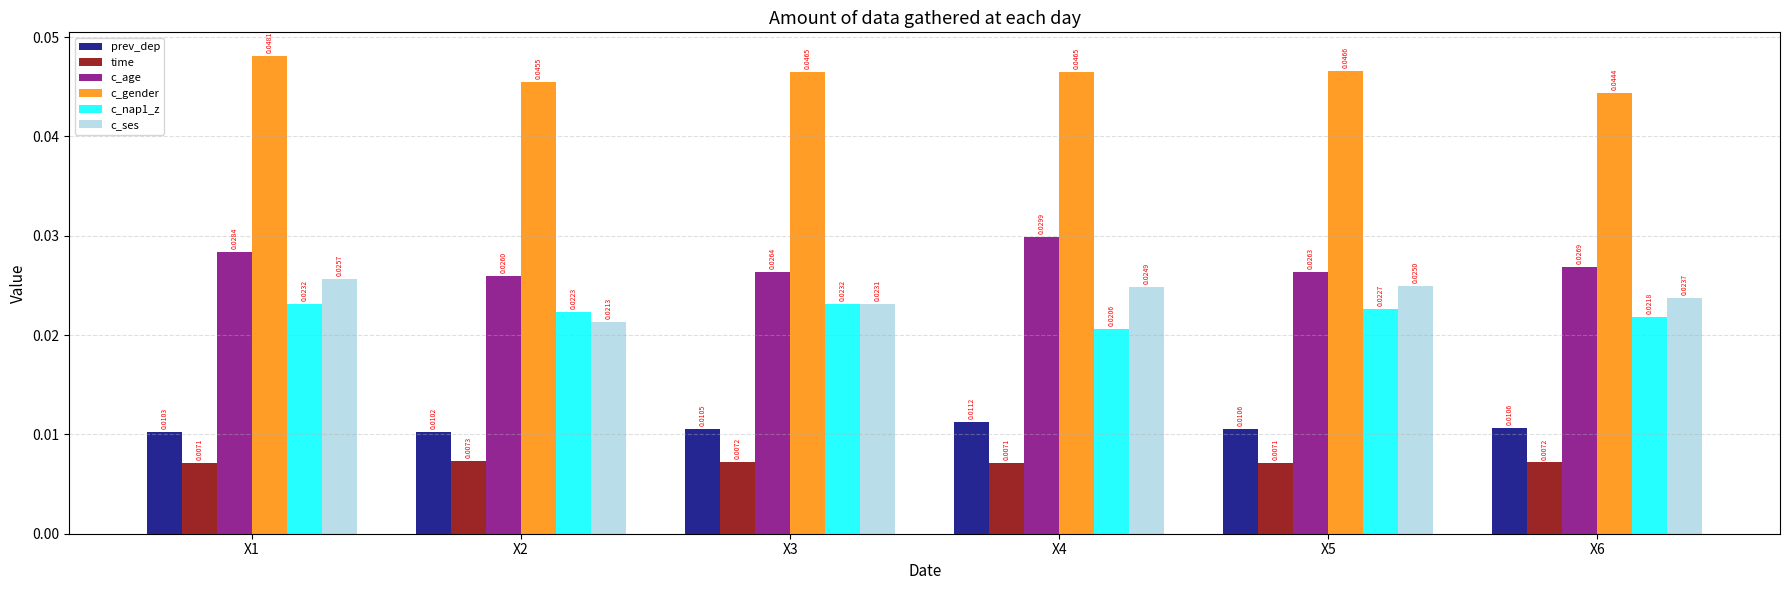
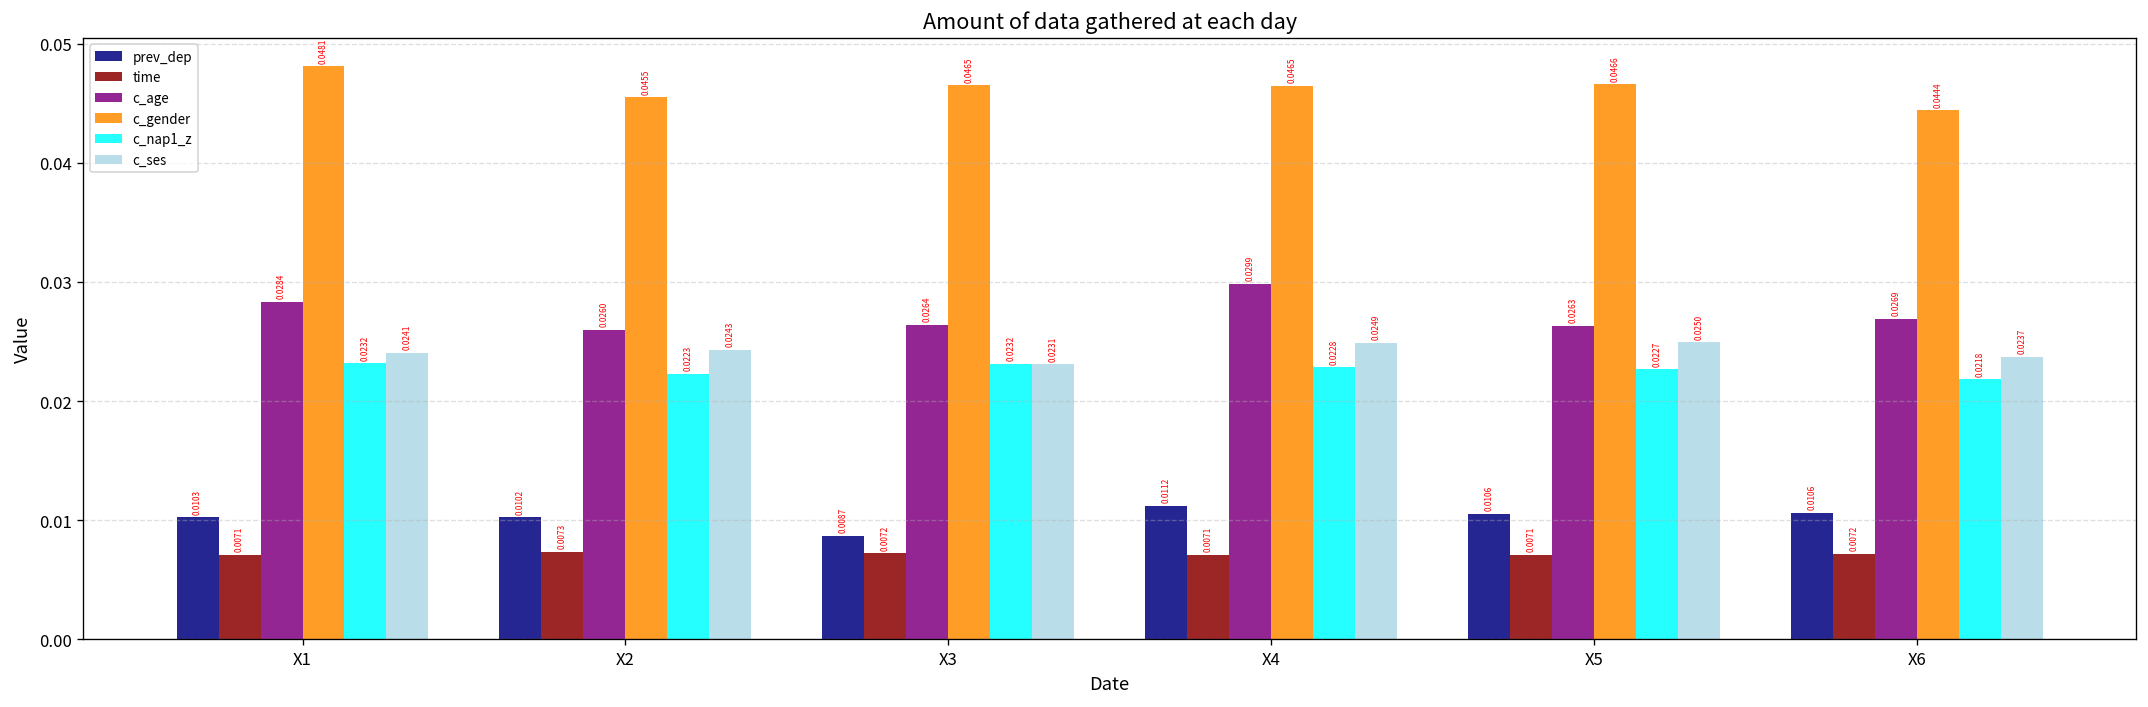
c_ses, X1: 0.0257 -> 0.0241
c_ses, X2: 0.0213 -> 0.0243
prev_dep, X3: 0.0105 -> 0.0087
c_nap1_z, X4: 0.0206 -> 0.0228
